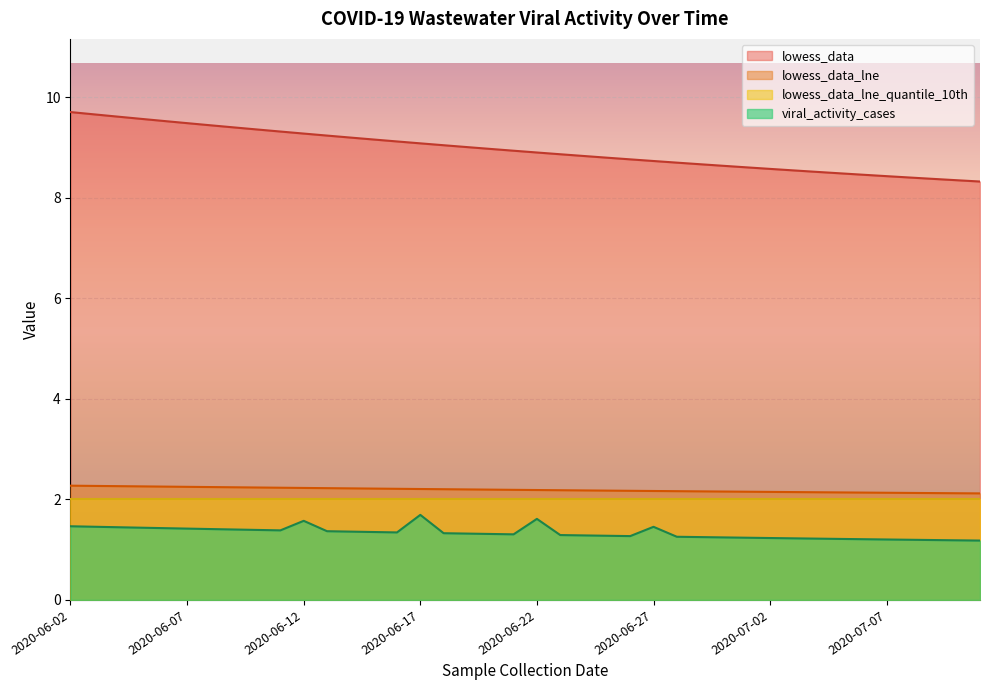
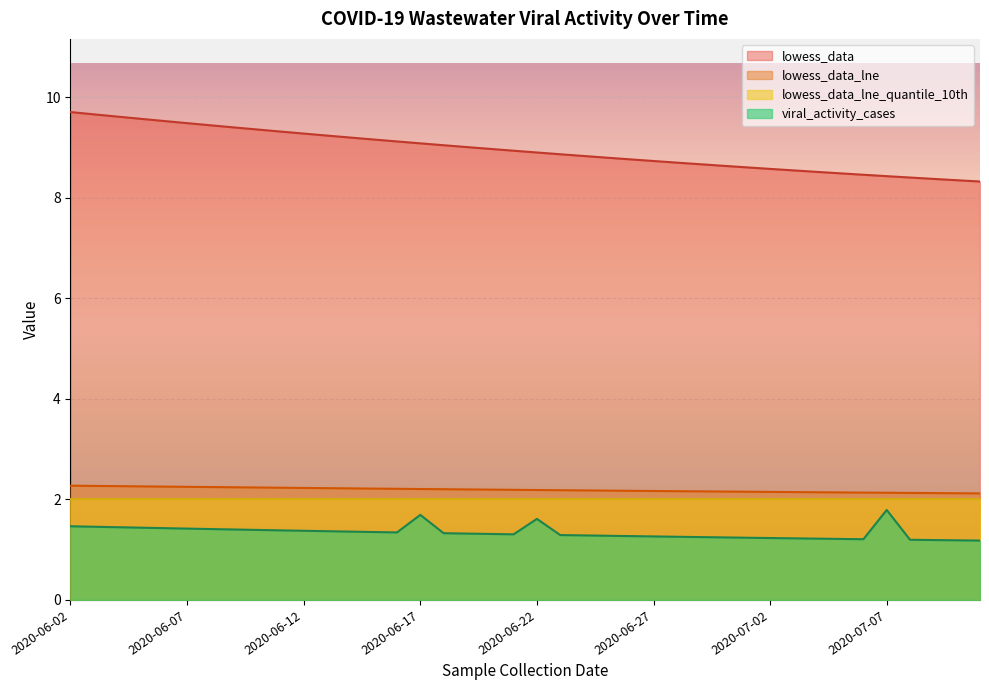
viral_activity_cases, 2020-06-12: 1.6 -> 1.4
viral_activity_cases, 2020-06-27: 1.5 -> 1.3
viral_activity_cases, 2020-07-07: 1.2 -> 1.8
